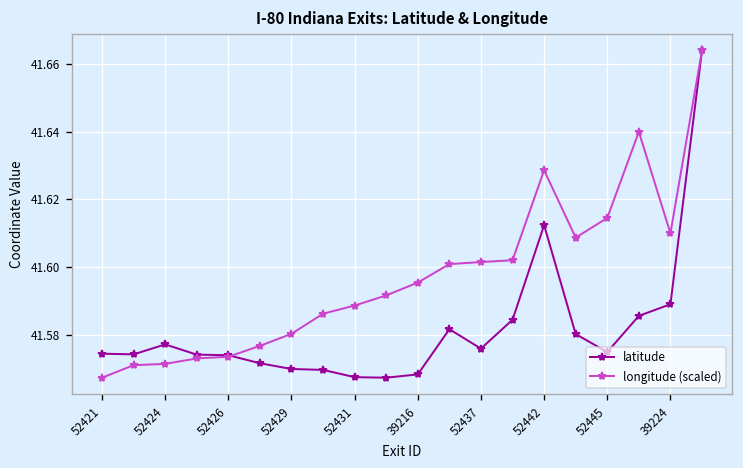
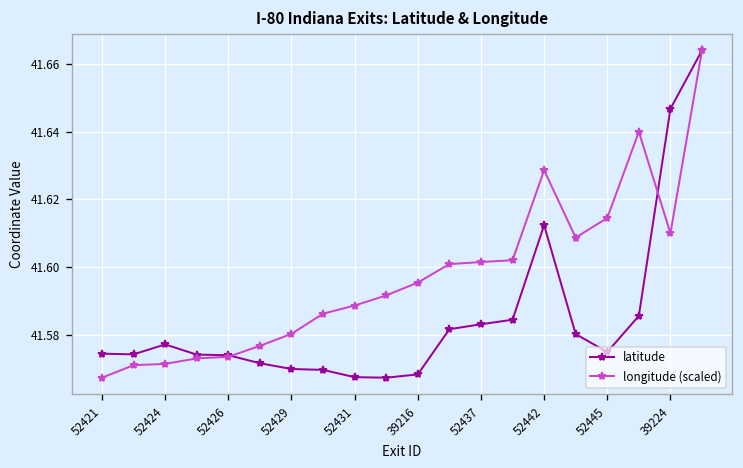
latitude, 52437: 41.576 -> 41.583
latitude, 39224: 41.589 -> 41.647
